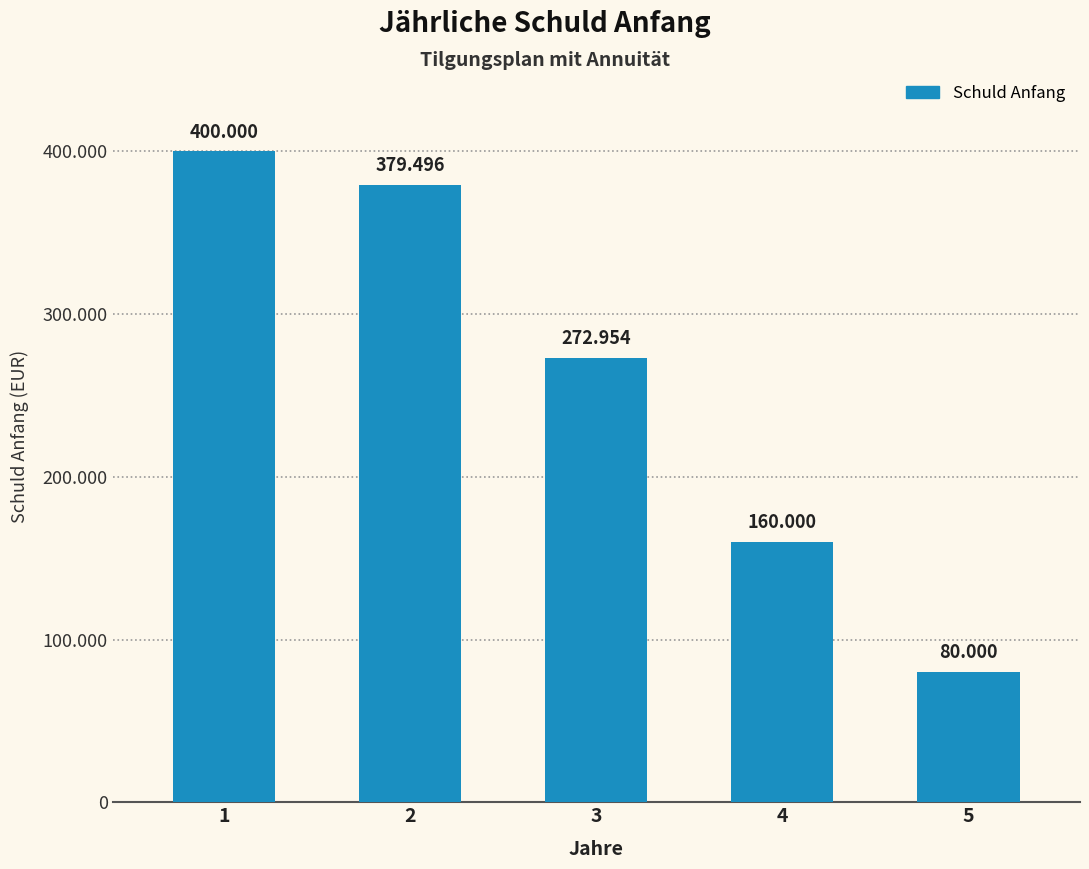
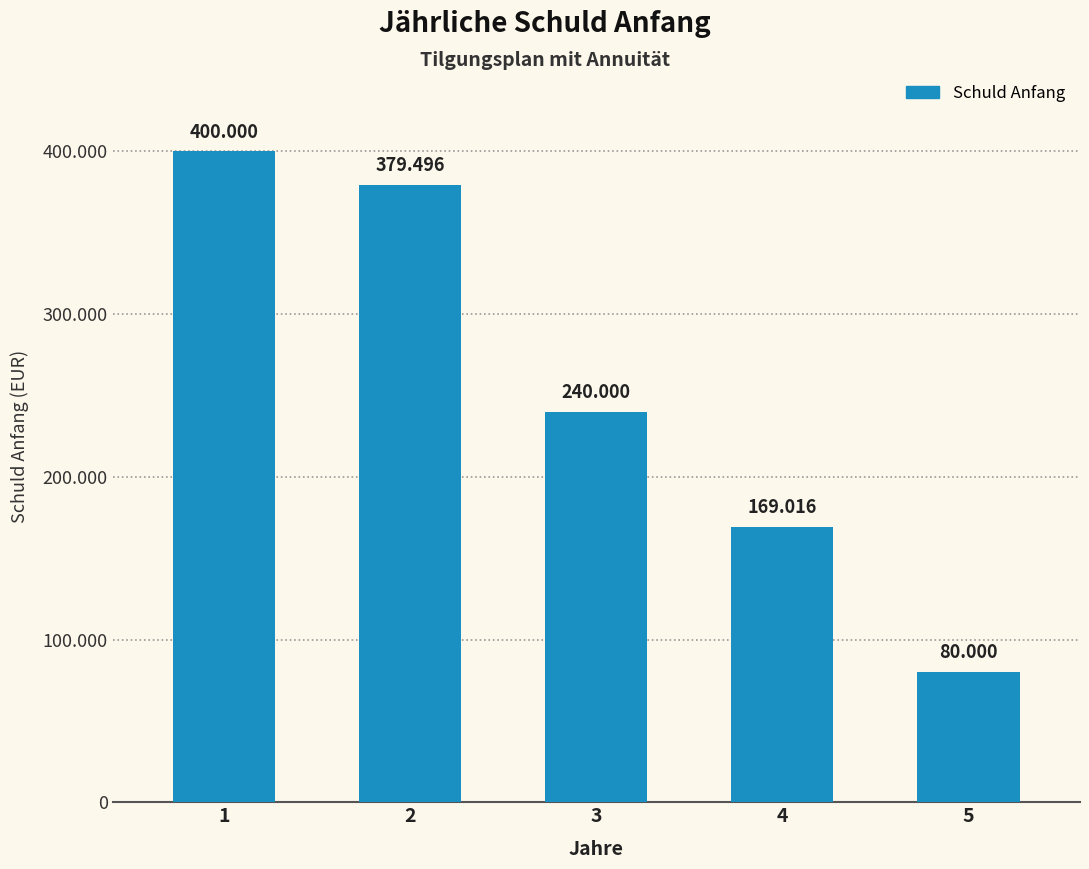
3: 272.954 -> 240.000
4: 160.000 -> 169.016
